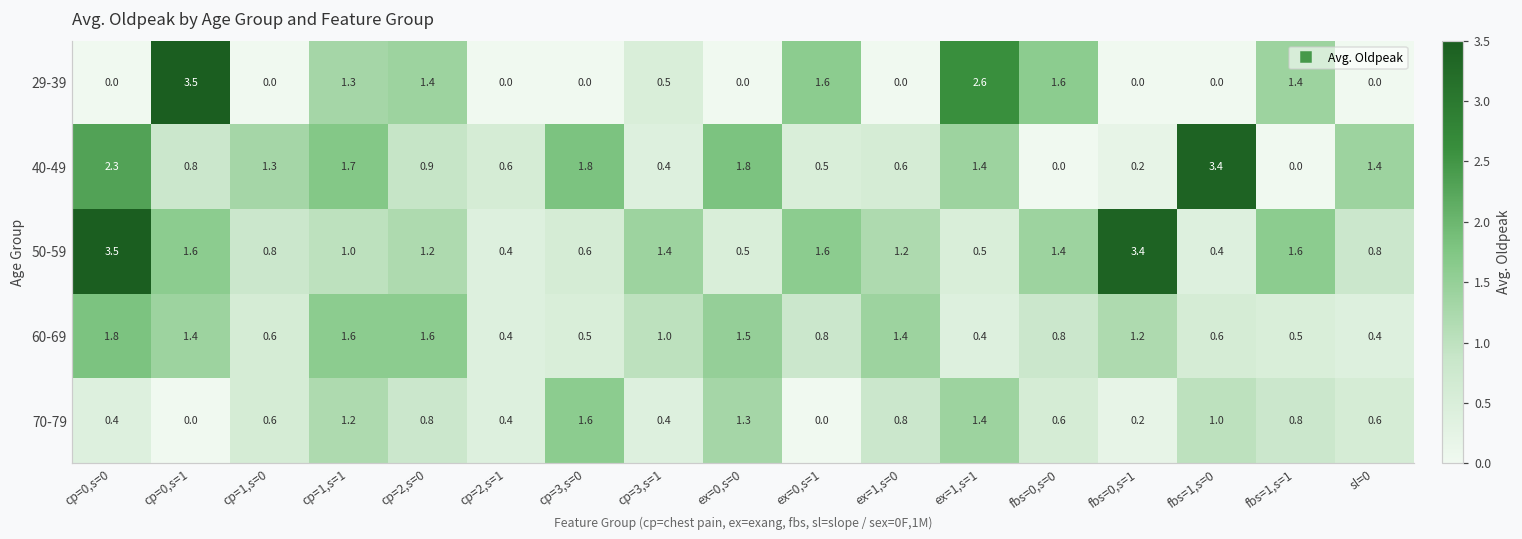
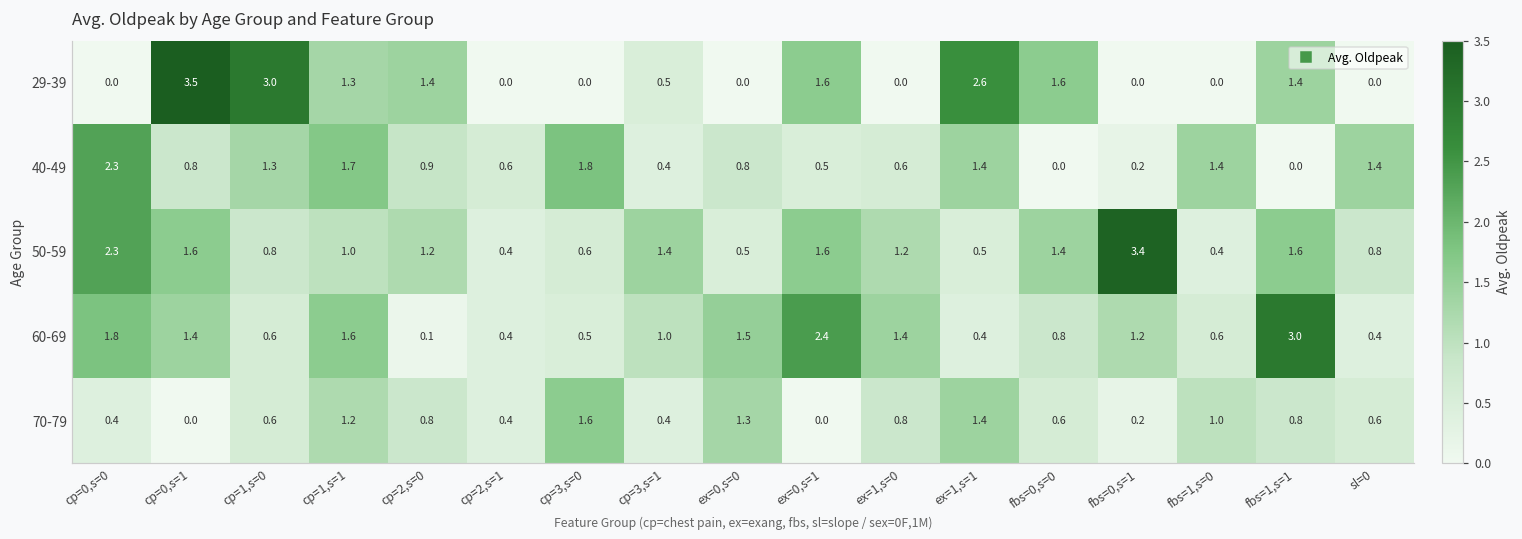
29-39, cp=1,s=0: 0.0 -> 3.0
40-49, ex=0,s=0: 1.8 -> 0.8
40-49, fbs=1,s=0: 3.4 -> 1.4
50-59, cp=0,s=0: 3.5 -> 2.3
60-69, cp=2,s=0: 1.6 -> 0.1
60-69, ex=0,s=1: 0.8 -> 2.4
60-69, fbs=1,s=1: 0.5 -> 3.0
